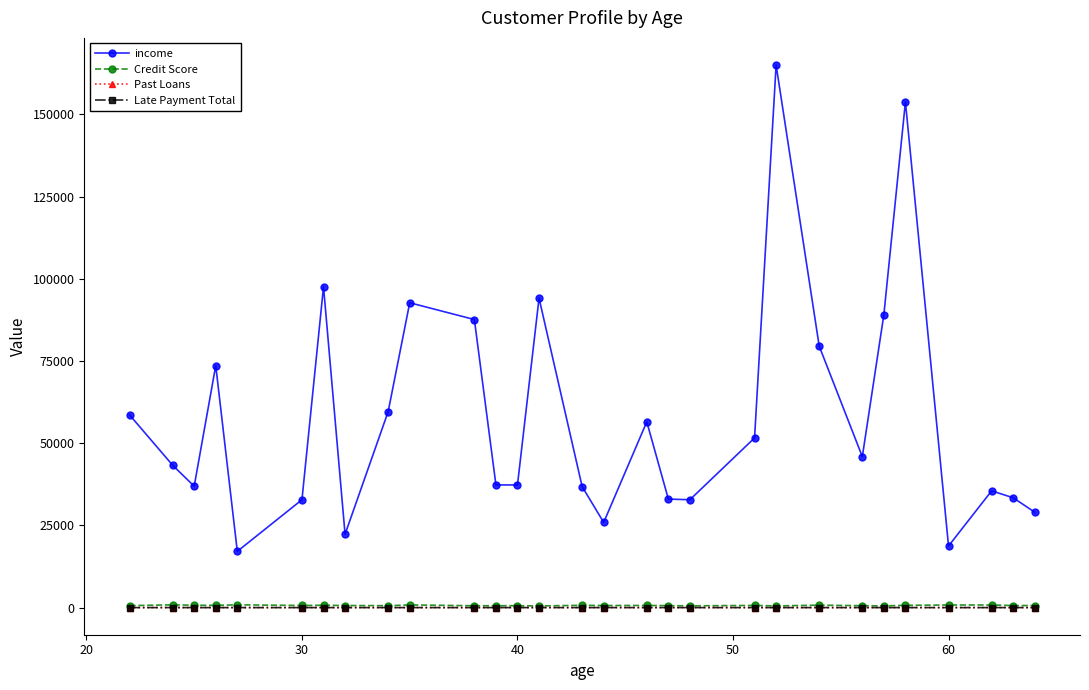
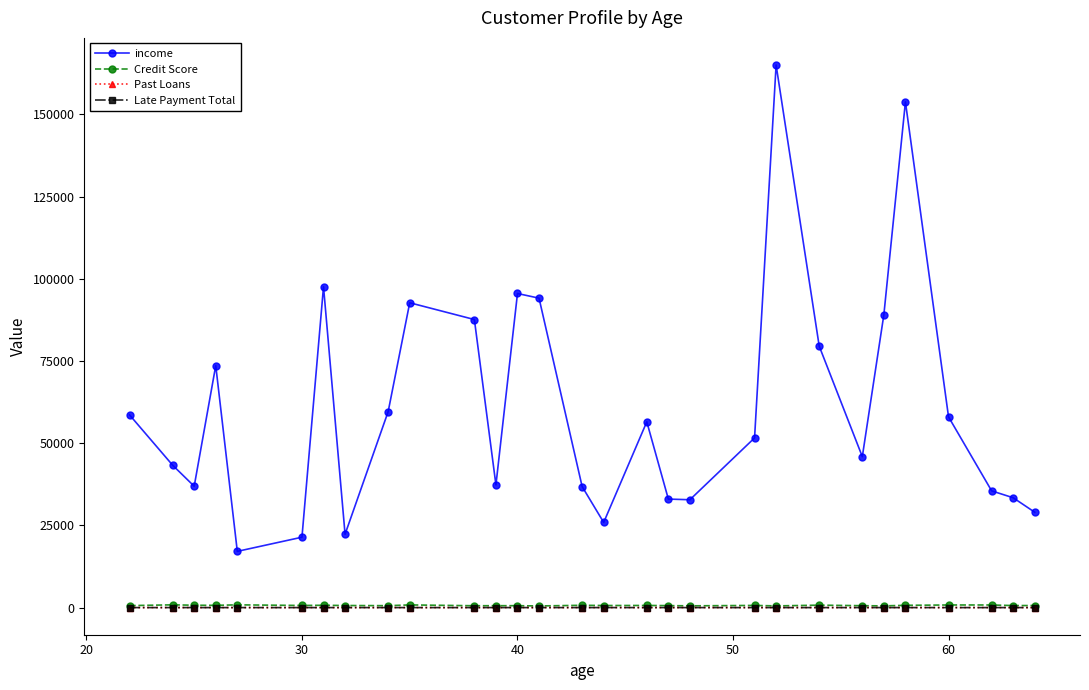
income, 30: 33000 -> 21000
income, 40: 37000 -> 96000
income, 60: 19000 -> 58000
